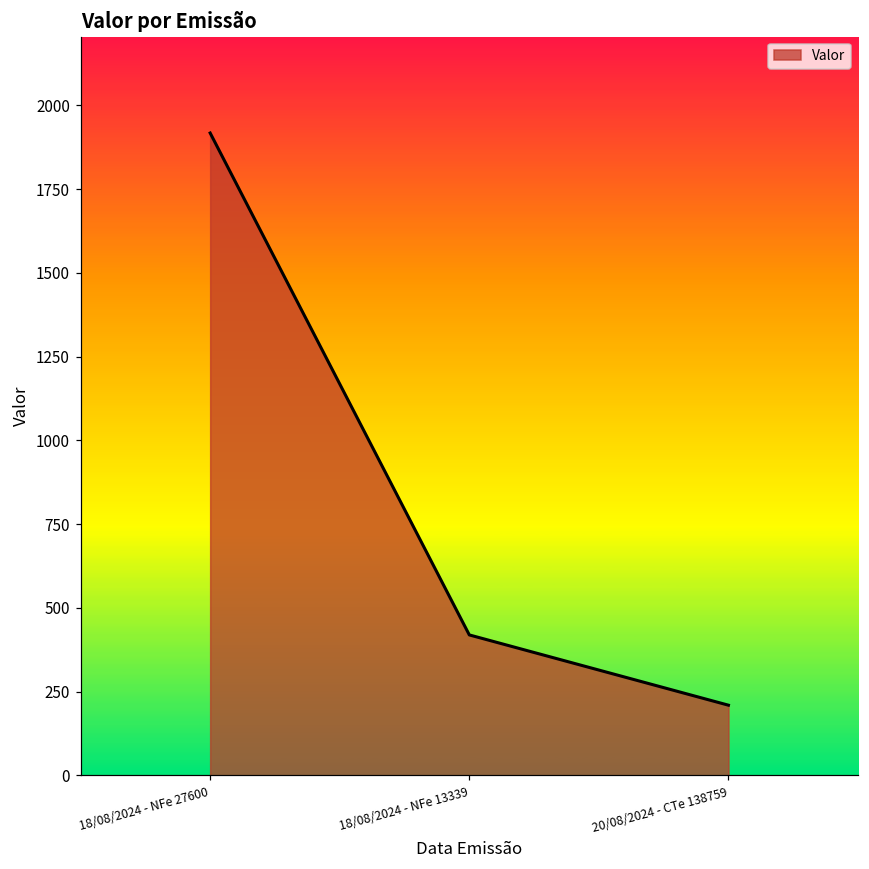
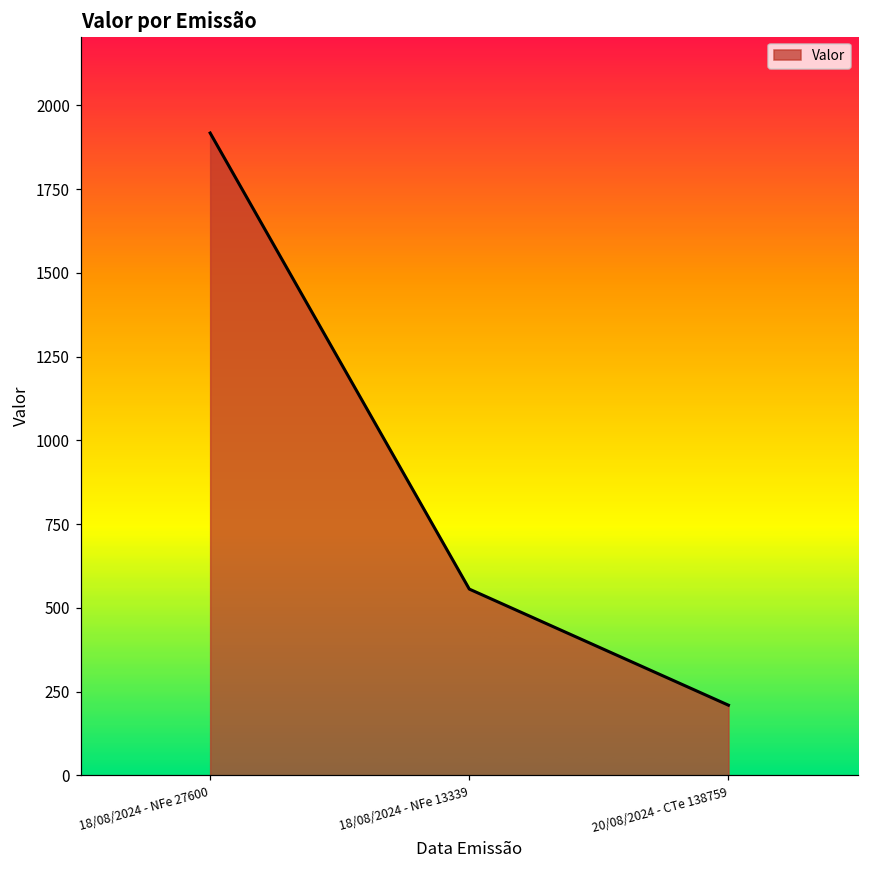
18/08/2024 - NFe 13339: 420 -> 560
